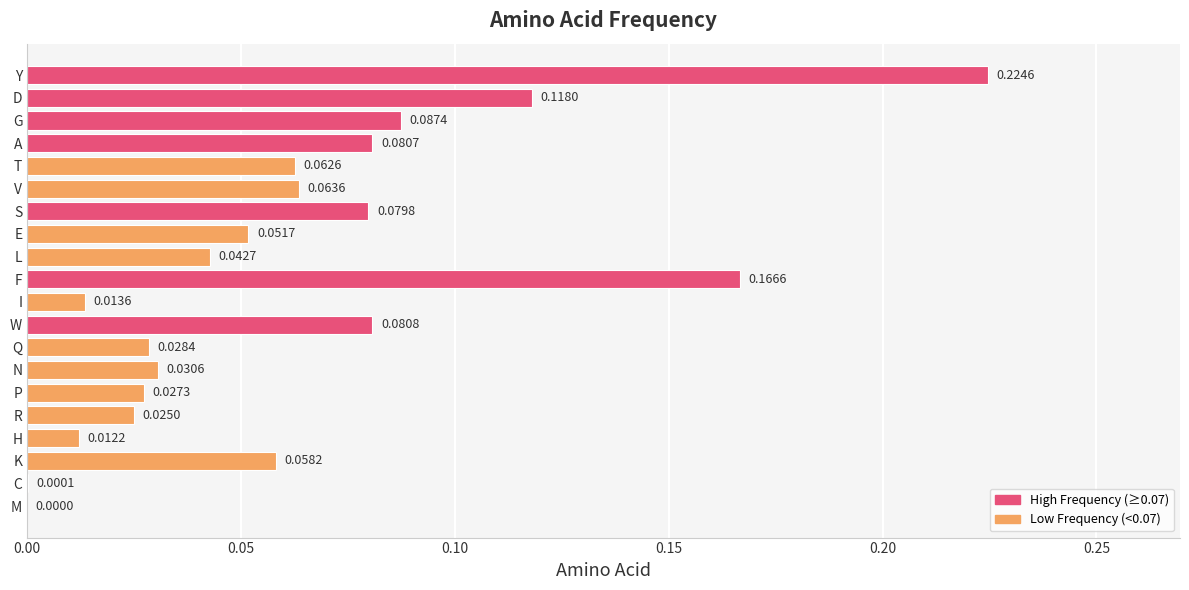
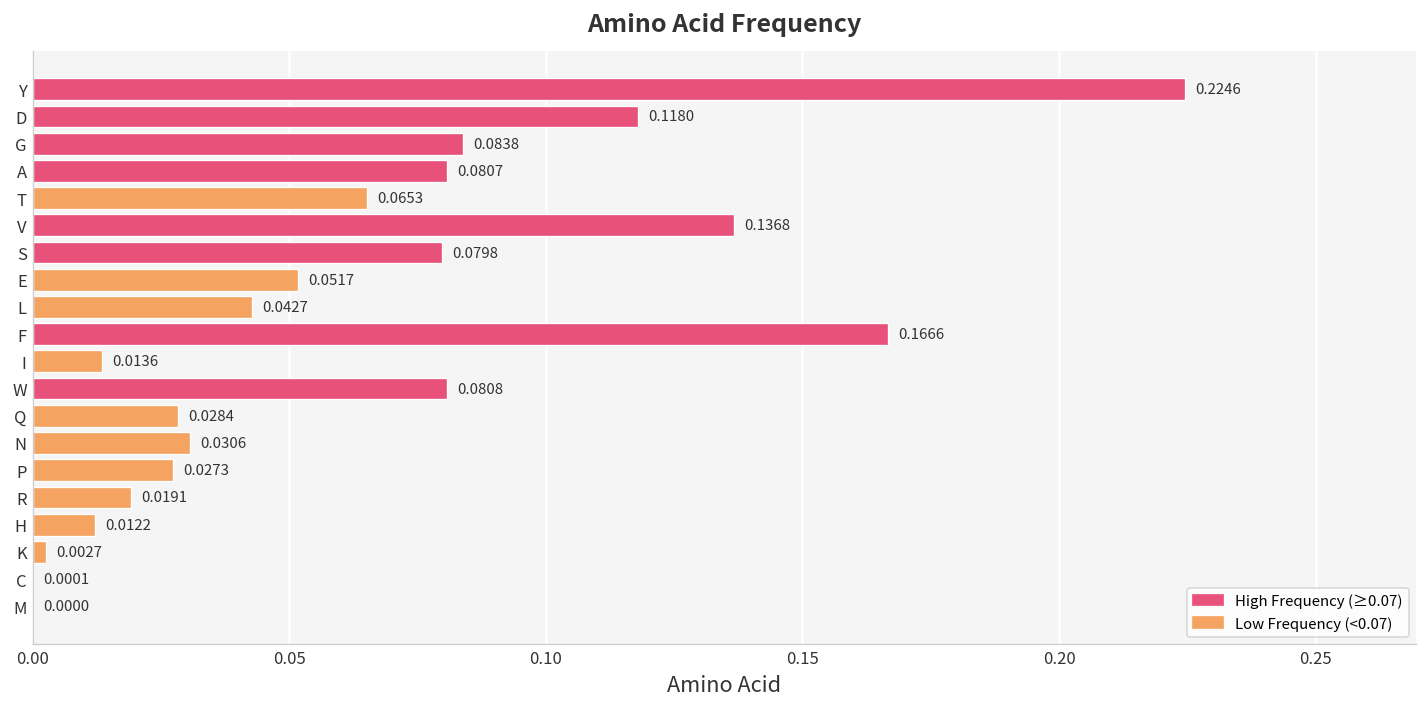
G: 0.0874 -> 0.0838
T: 0.0626 -> 0.0653
V: 0.0636 -> 0.1368
R: 0.0250 -> 0.0191
K: 0.0582 -> 0.0027
